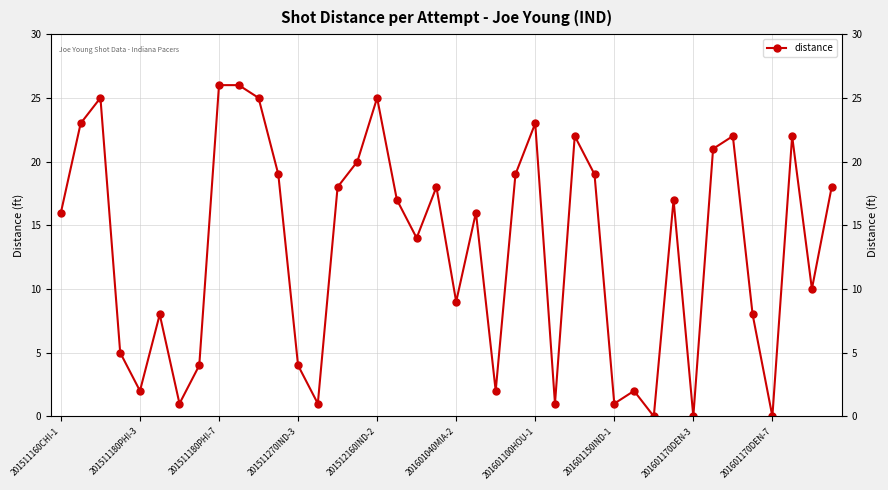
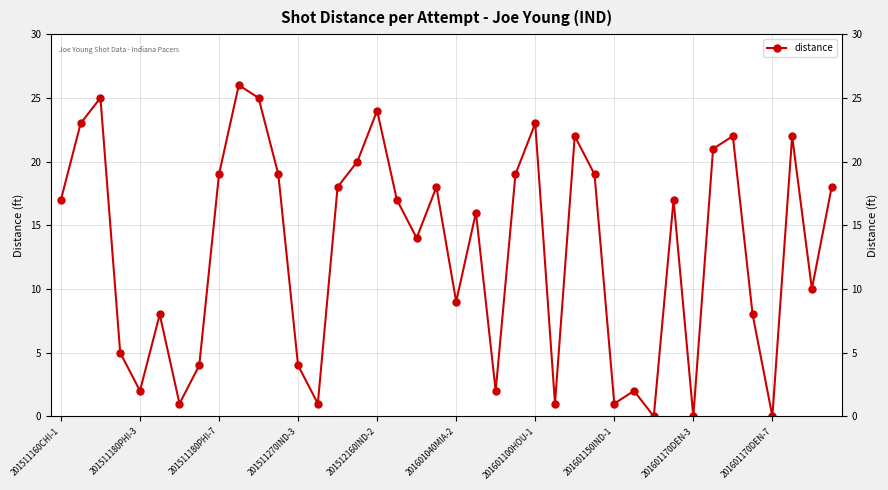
201511160CHI-1: 16 -> 17
201511180PHI-7: 26 -> 19
201512160IND-2: 25 -> 24
